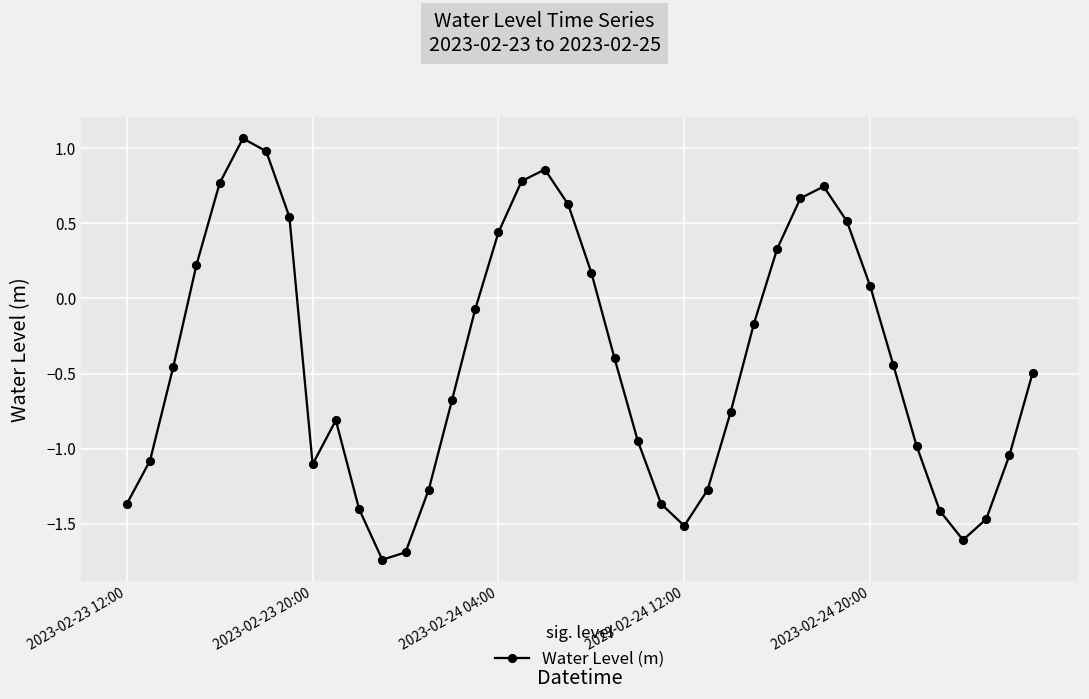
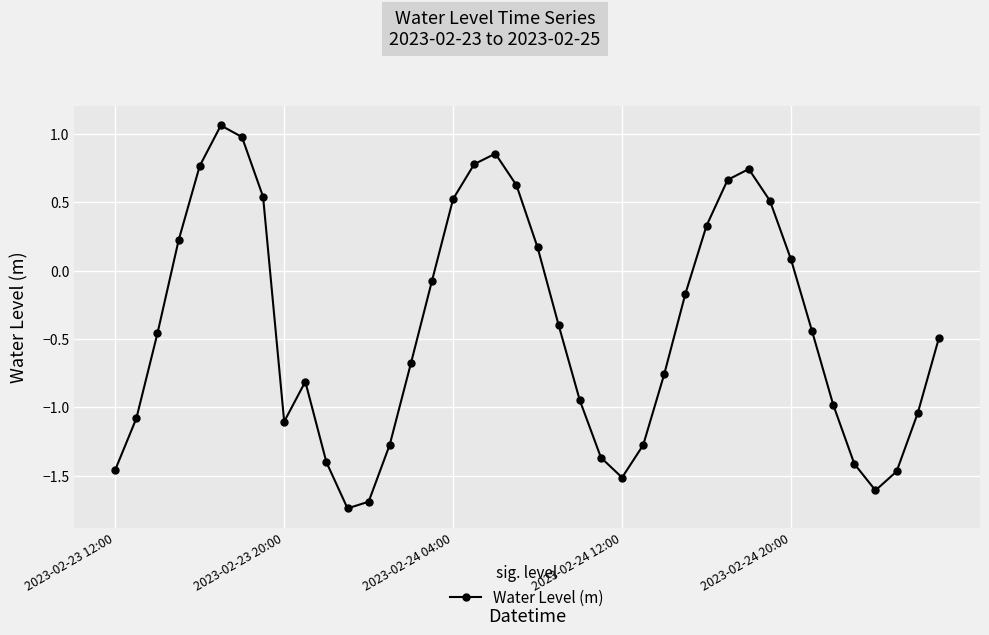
2023-02-23 12:00: -1.37 -> -1.46
2023-02-24 04:00: 0.44 -> 0.53
